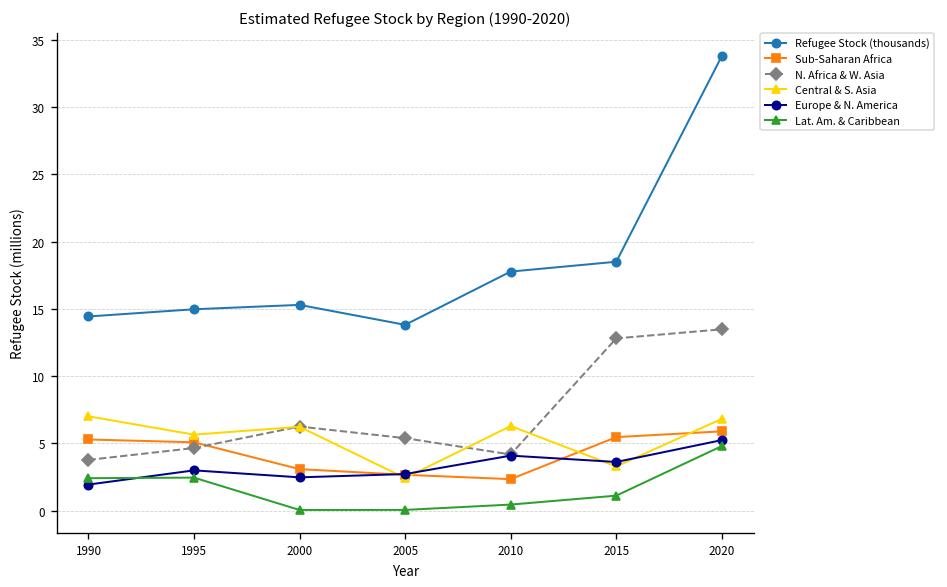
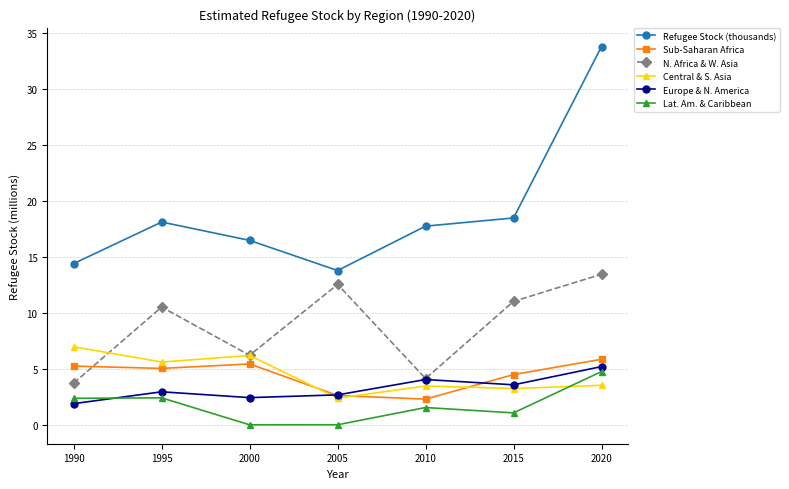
Refugee Stock (thousands), 1995: 15.0 -> 18.1
N. Africa & W. Asia, 1995: 4.6 -> 10.6
Refugee Stock (thousands), 2000: 15.3 -> 16.5
Sub-Saharan Africa, 2000: 3.1 -> 5.5
N. Africa & W. Asia, 2005: 5.4 -> 12.6
Central & S. Asia, 2010: 6.3 -> 3.5
Lat. Am. & Caribbean, 2010: 0.4 -> 1.6
Sub-Saharan Africa, 2015: 5.5 -> 4.5
N. Africa & W. Asia, 2015: 12.8 -> 11.1
Central & S. Asia, 2020: 6.8 -> 3.6
